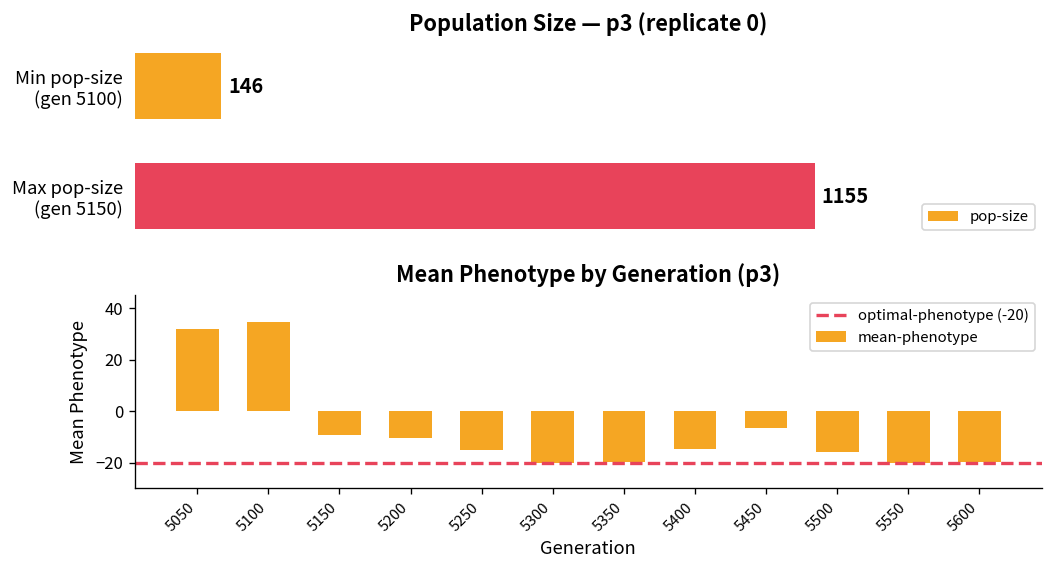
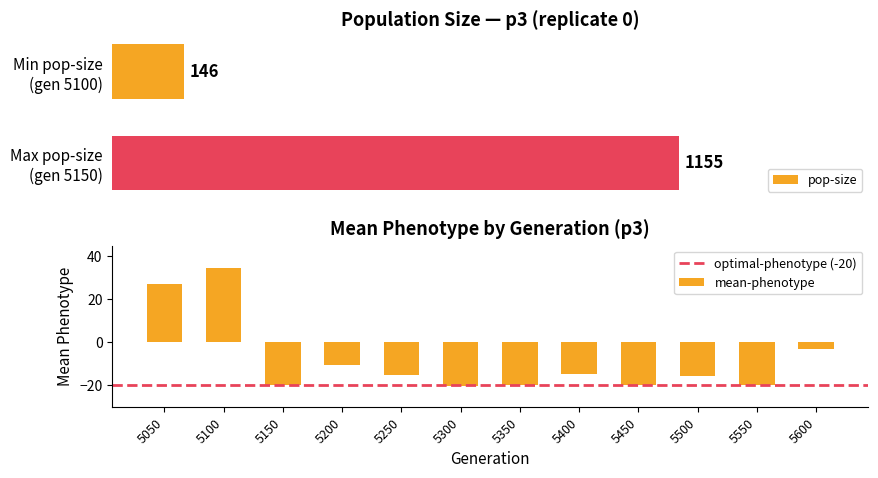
Mean Phenotype by Generation (p3), 5050: 32 -> 27
Mean Phenotype by Generation (p3), 5150: -9 -> -20
Mean Phenotype by Generation (p3), 5450: -6 -> -20
Mean Phenotype by Generation (p3), 5600: -20 -> -3
